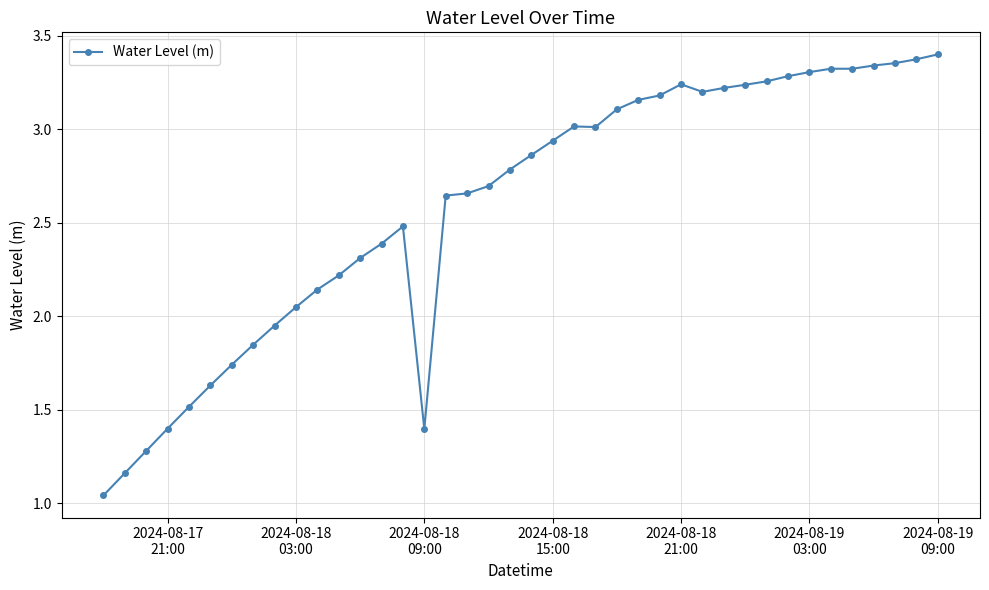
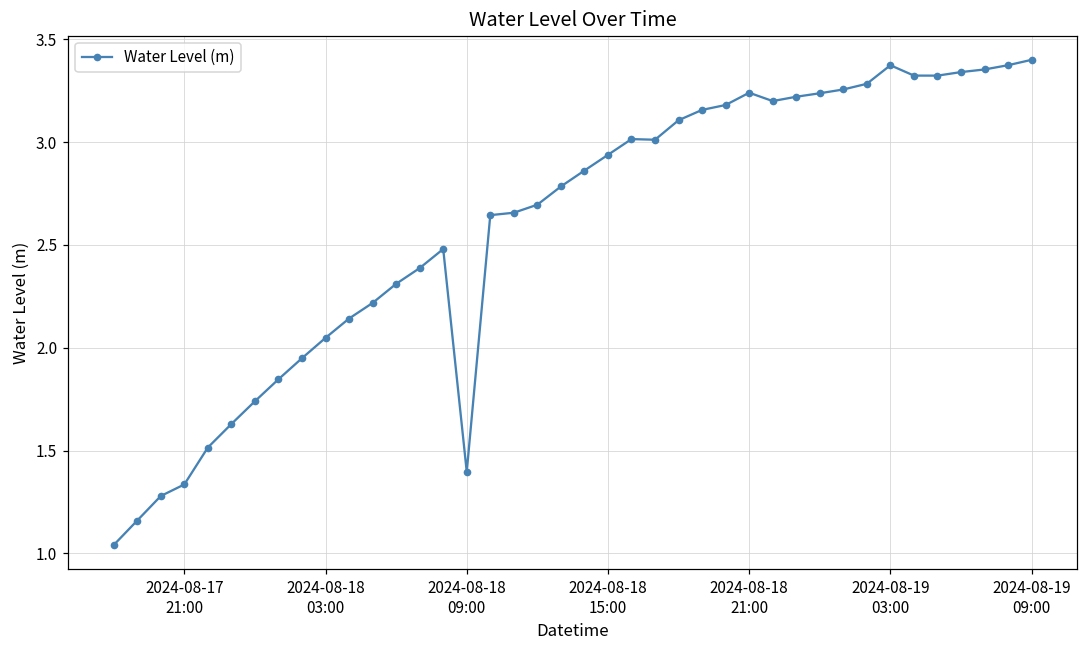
2024-08-17 21:00: 1.40 -> 1.34
2024-08-19 03:00: 3.30 -> 3.37
